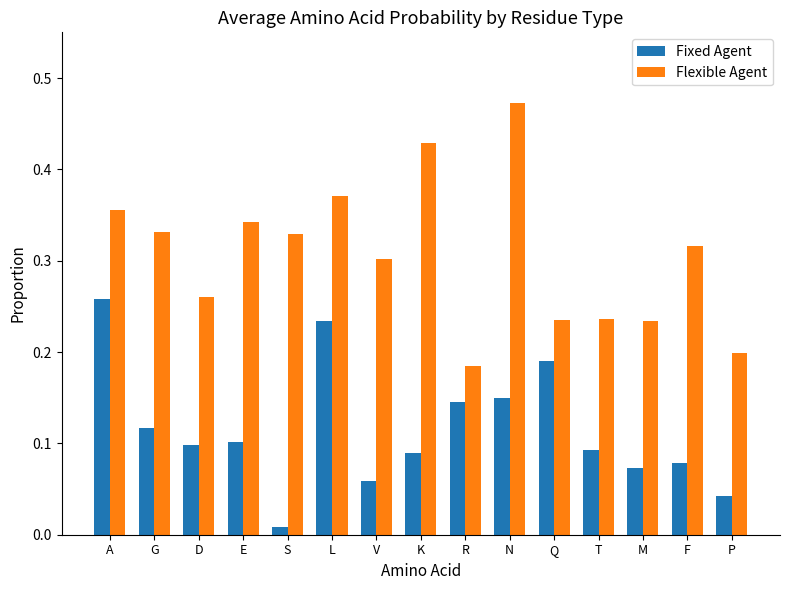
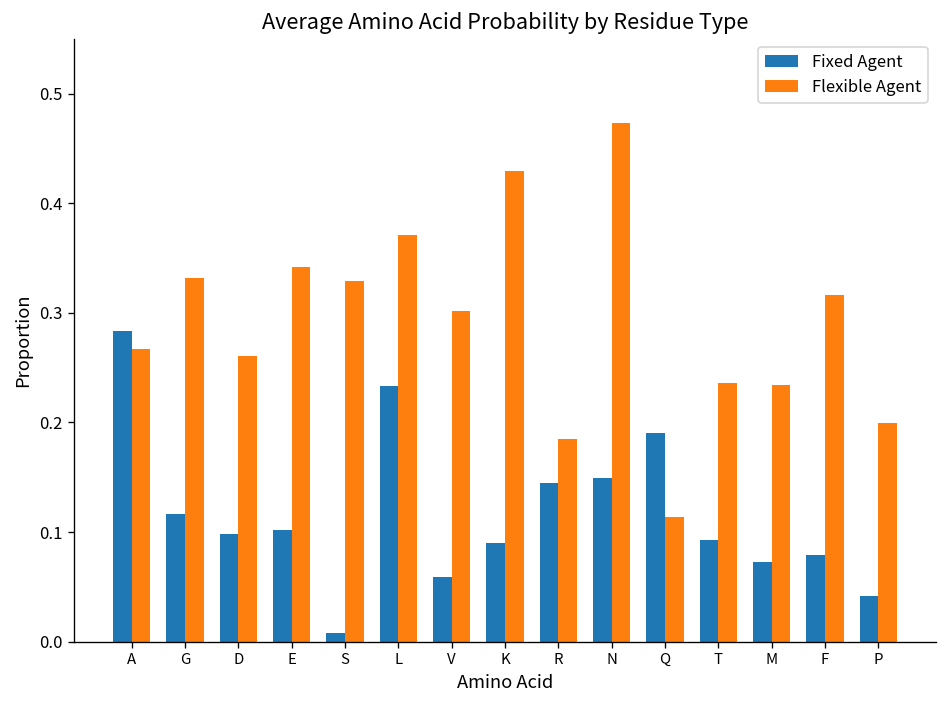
Fixed Agent, A: 0.26 -> 0.28
Flexible Agent, A: 0.36 -> 0.27
Flexible Agent, Q: 0.23 -> 0.11
